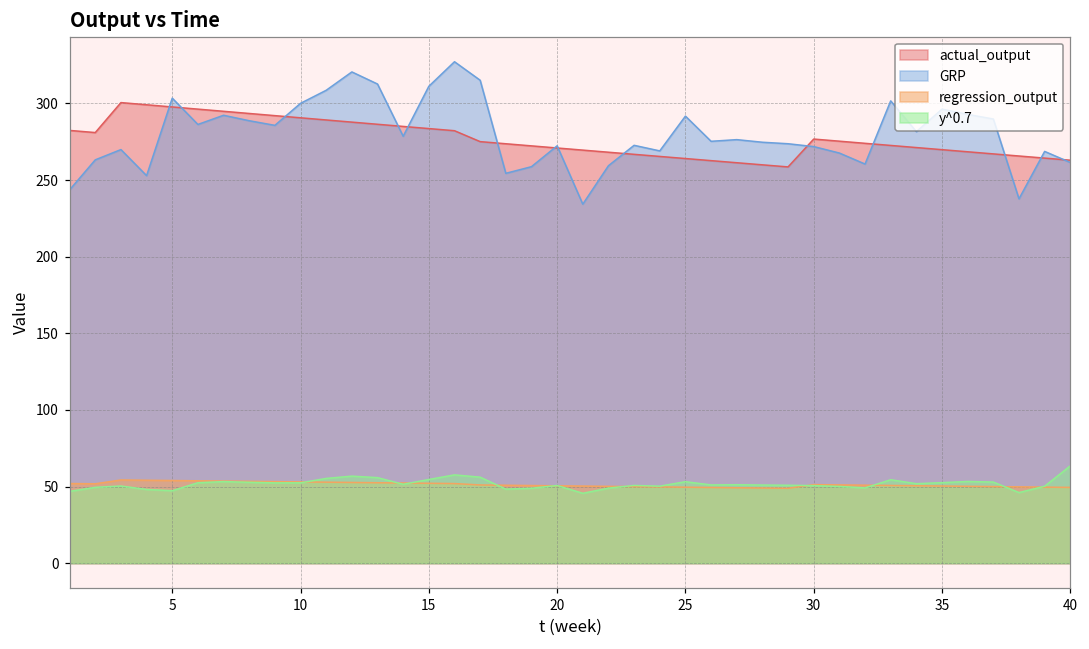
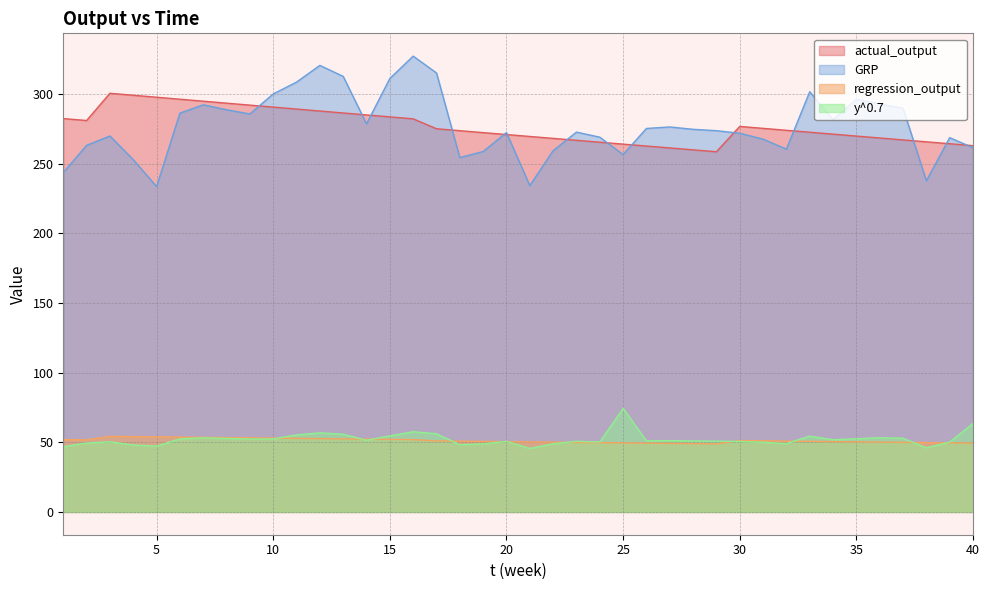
GRP, 5: 303 -> 234
GRP, 25: 292 -> 257
y^0.7, 25: 53 -> 74
